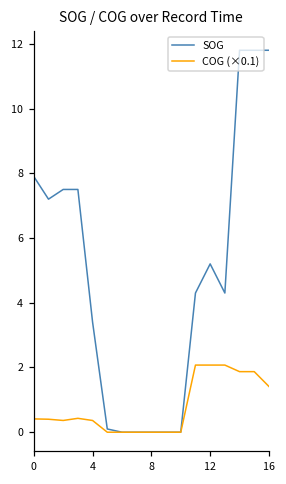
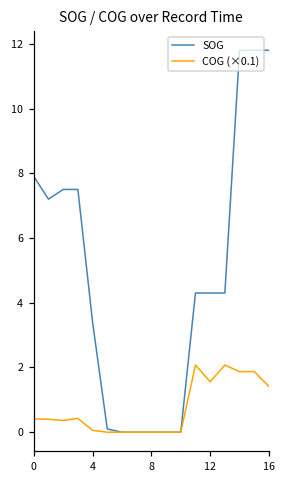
COG (×0.1), 4: 0.4 -> 0.1
SOG, 12: 5.2 -> 4.3
COG (×0.1), 12: 2.1 -> 1.6
